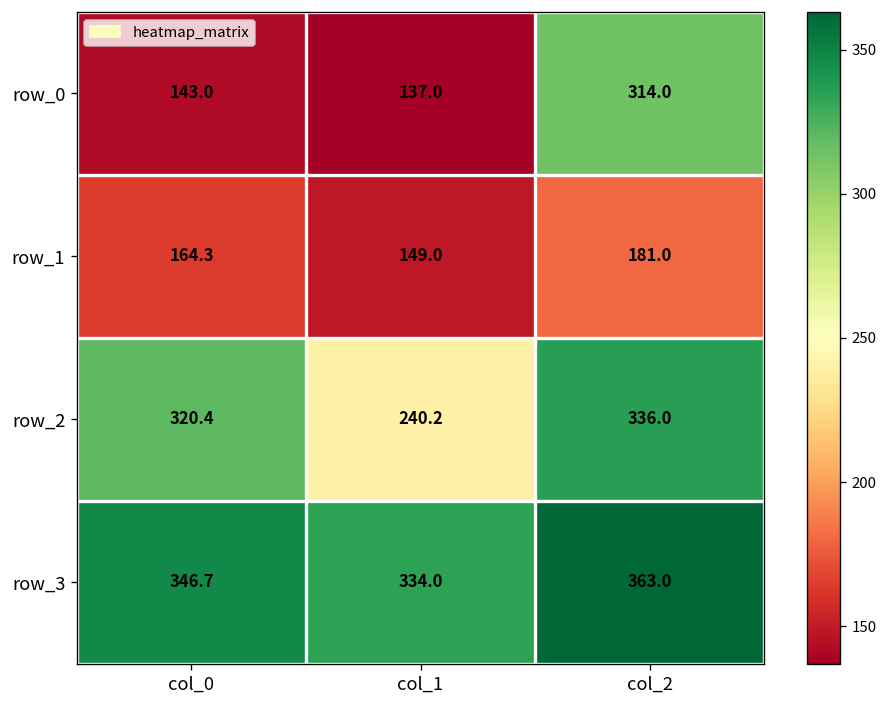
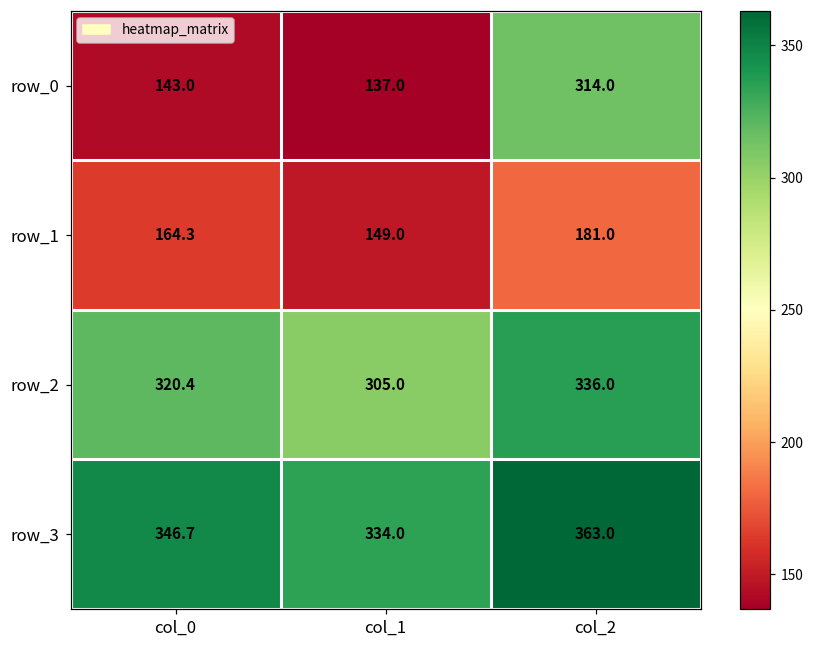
row_2, col_1: 240.2 -> 305.0
